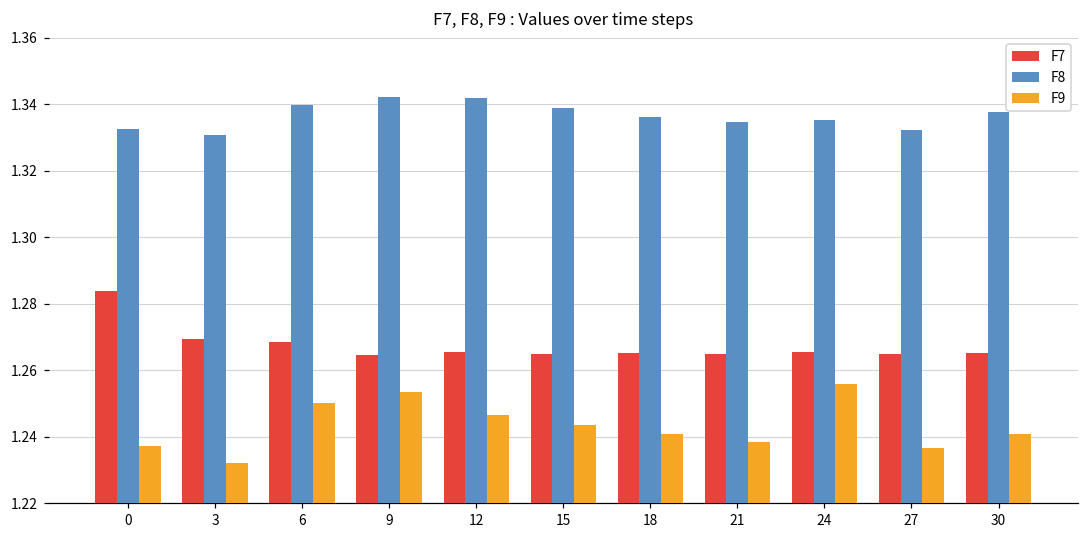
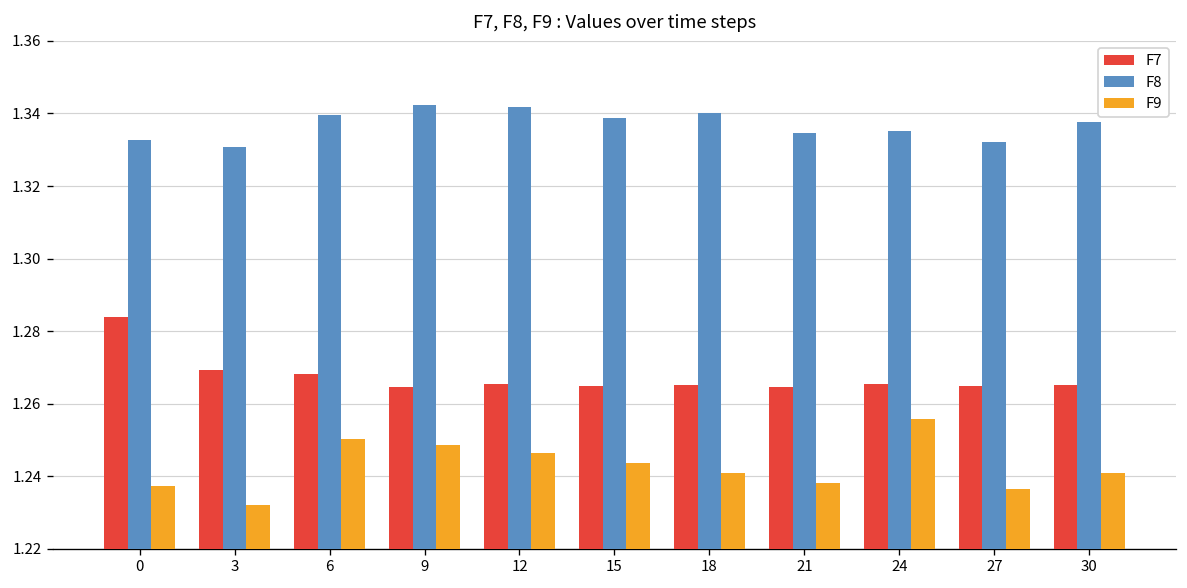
F9, 9: 1.253 -> 1.248
F8, 18: 1.336 -> 1.340
